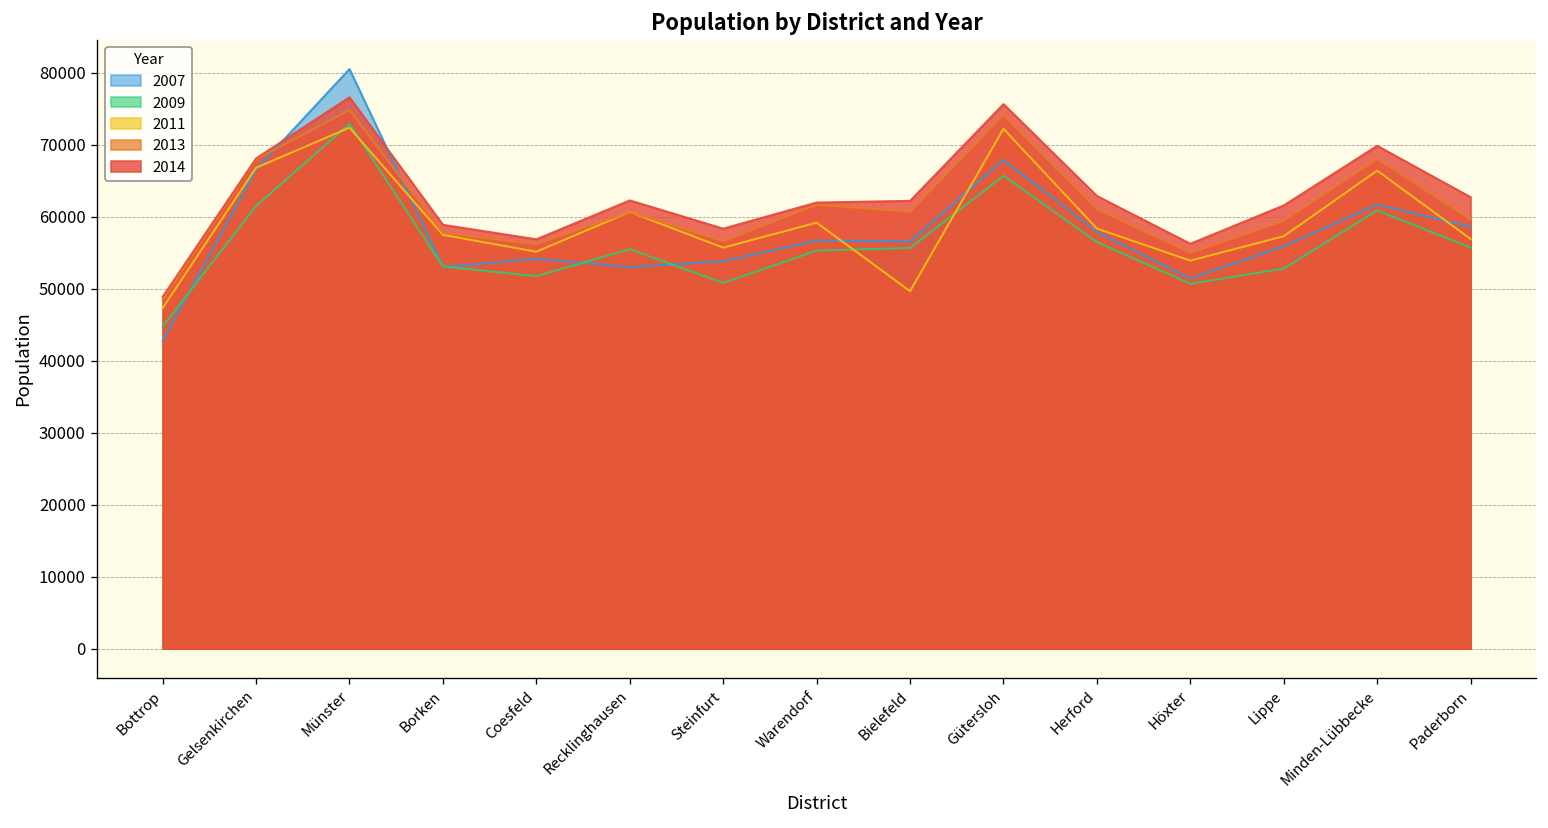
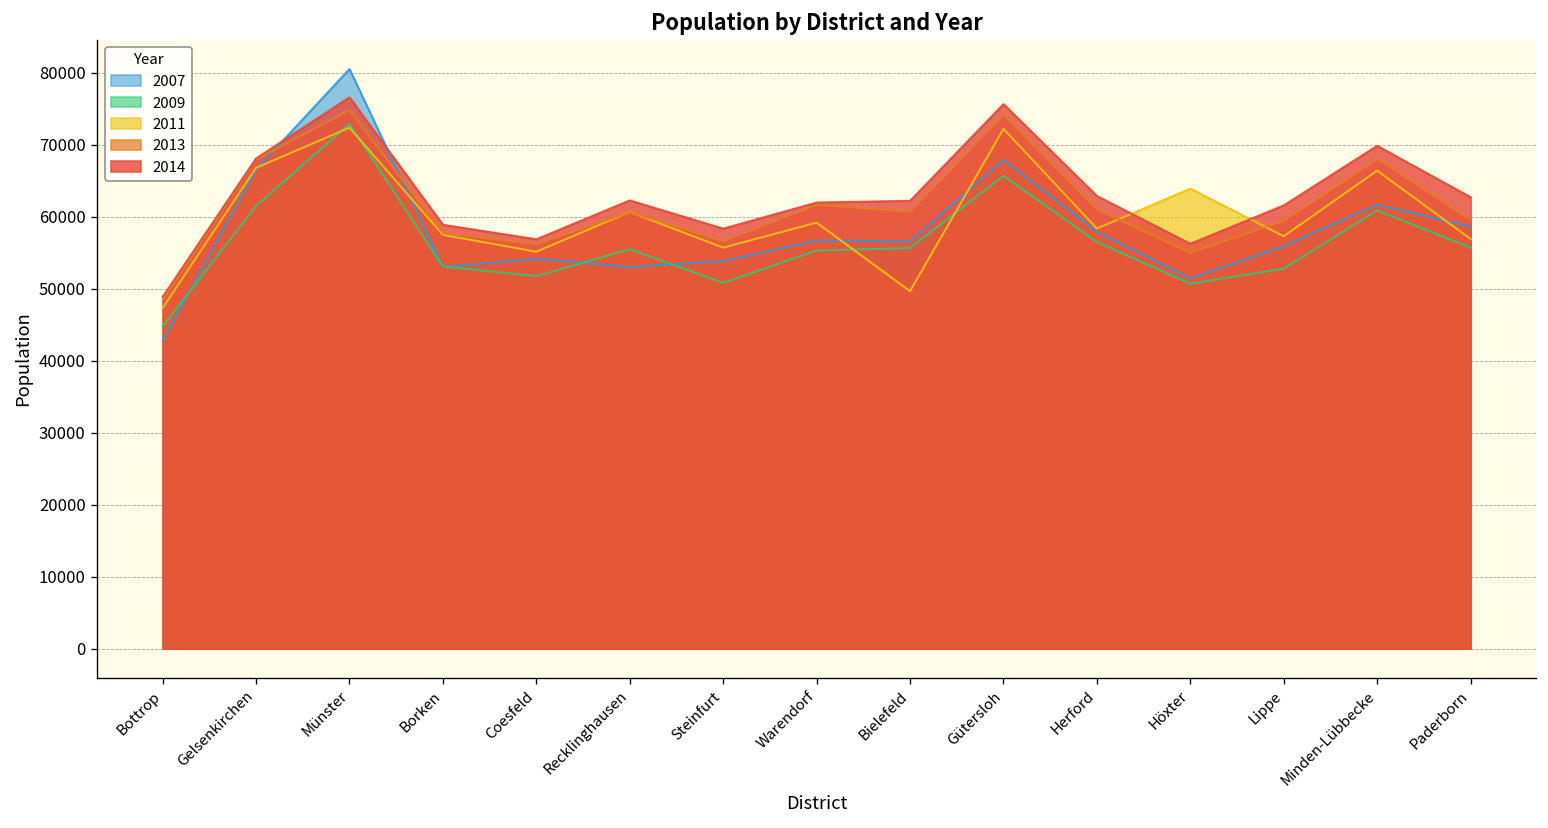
2011, Höxter: 54000 -> 64000
